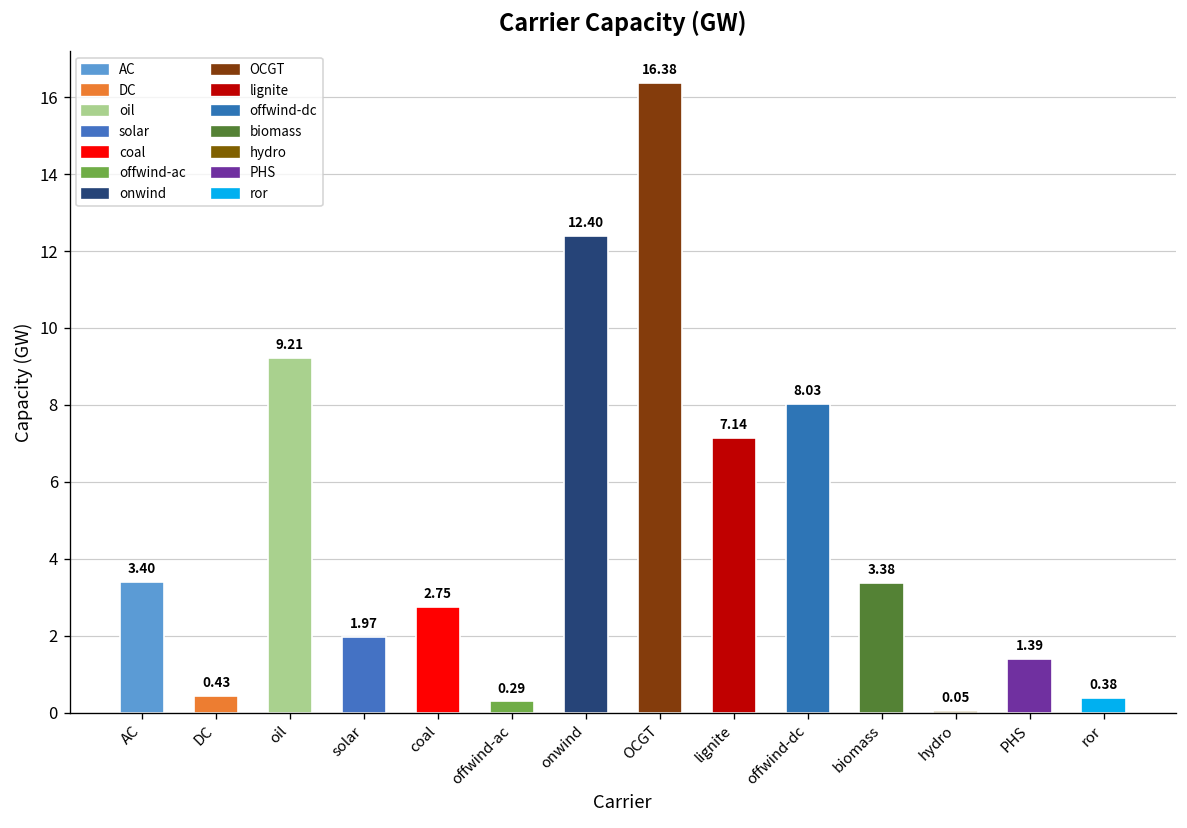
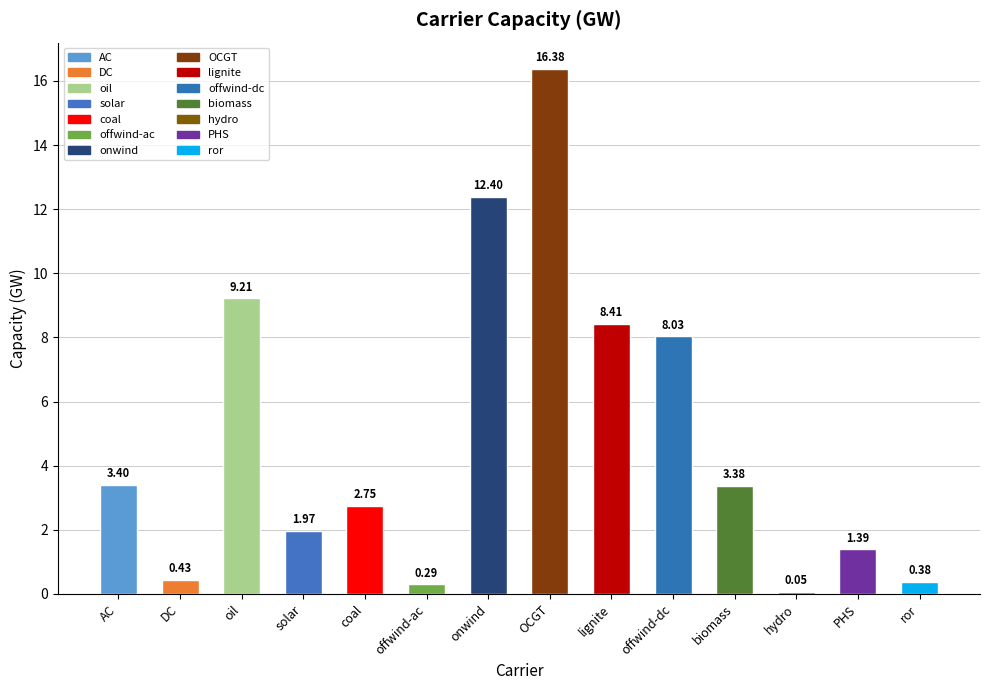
lignite: 7.14 -> 8.41
